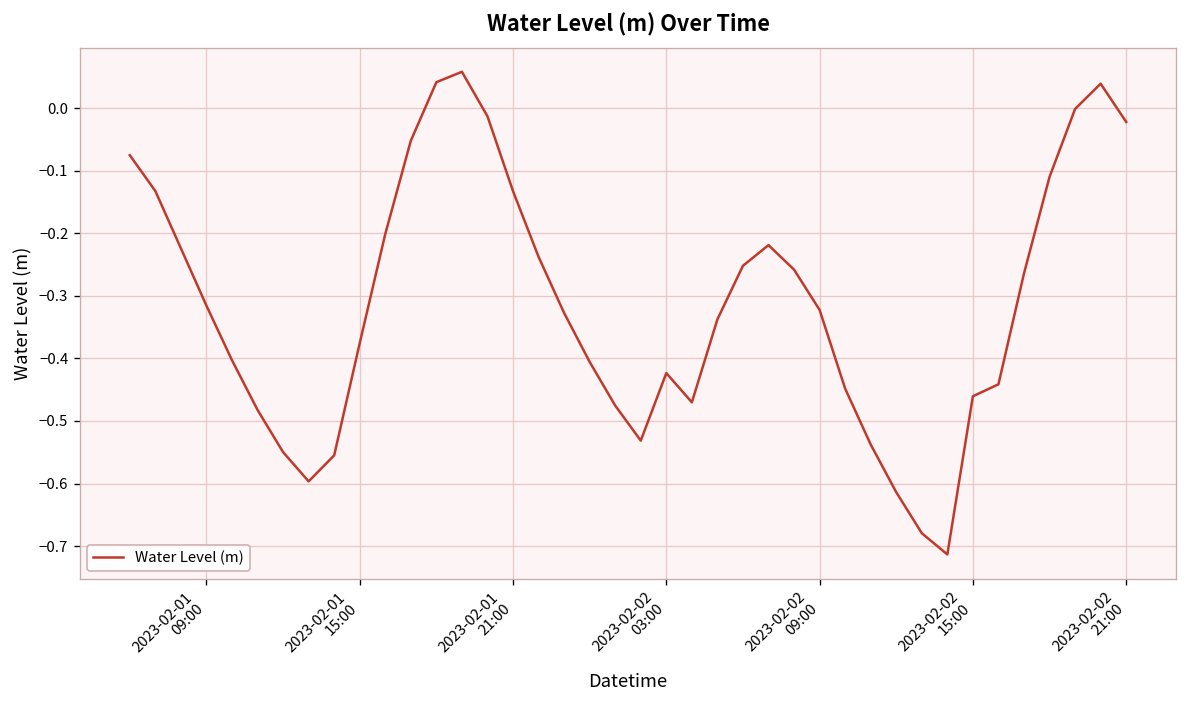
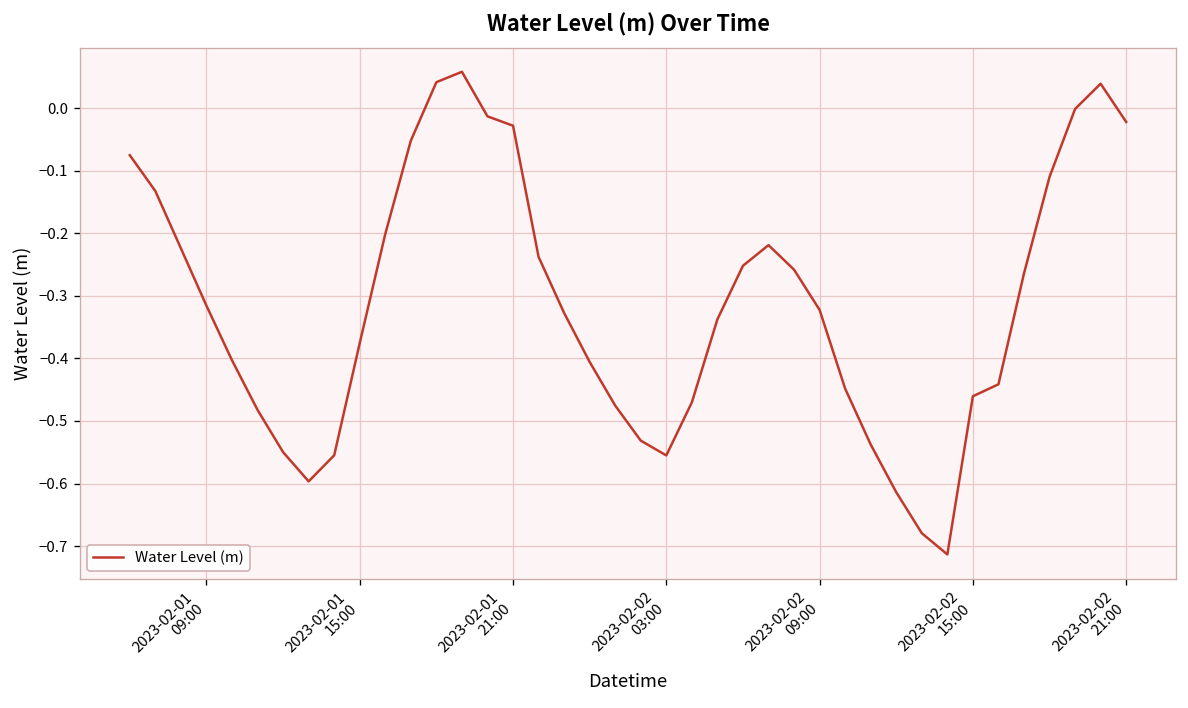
2023-02-01 21:00: -0.13 -> -0.03
2023-02-02 03:00: -0.42 -> -0.56
